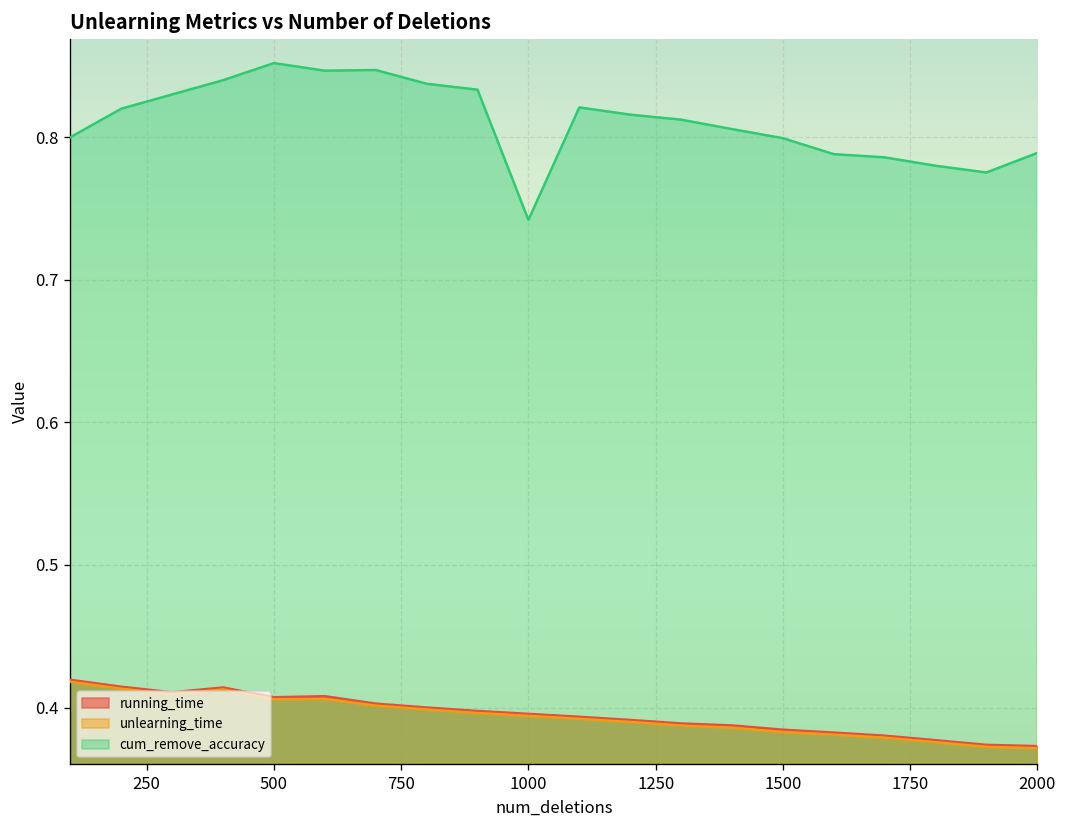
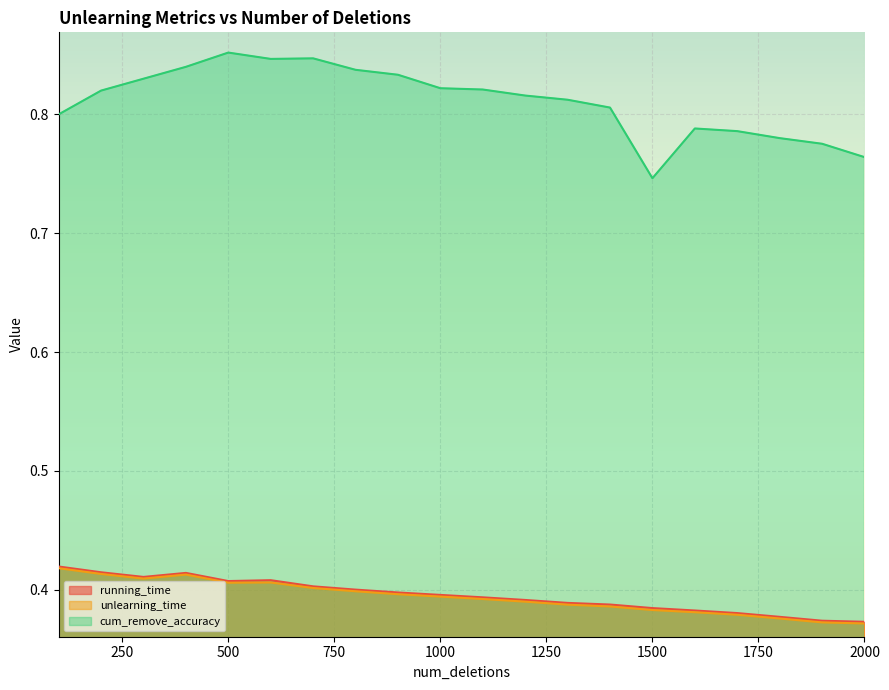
cum_remove_accuracy, 1000: 0.742 -> 0.822
cum_remove_accuracy, 1500: 0.799 -> 0.746
cum_remove_accuracy, 2000: 0.789 -> 0.764
